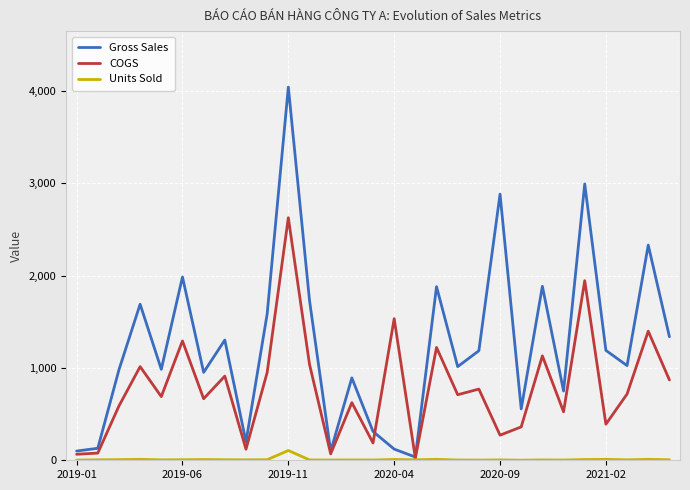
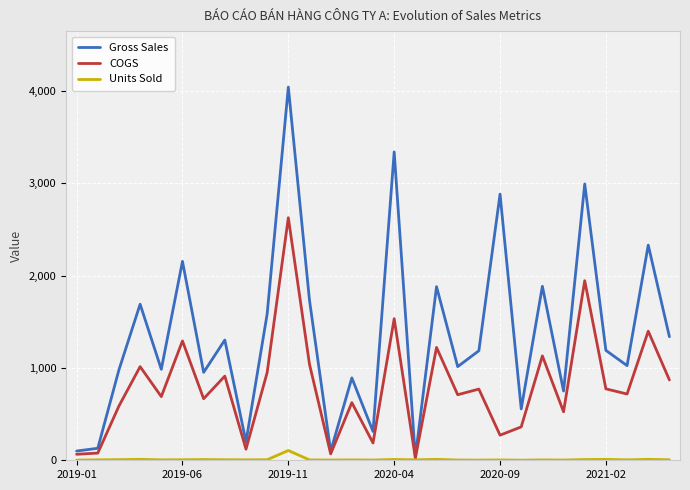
Gross Sales, 2019-06: 2,000 -> 2,200
Gross Sales, 2020-04: 100 -> 3,300
COGS, 2021-02: 400 -> 800
